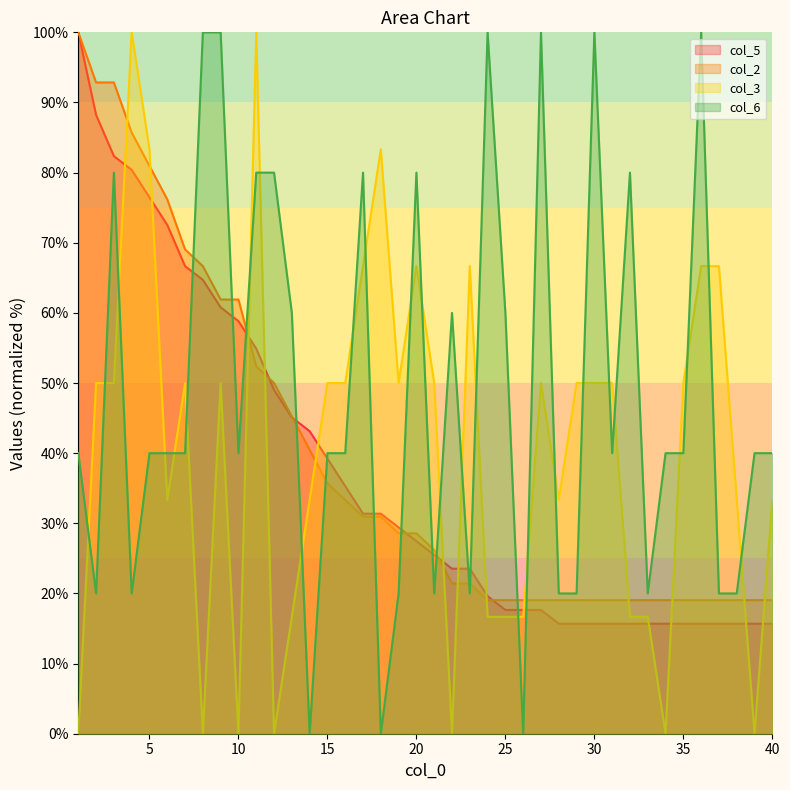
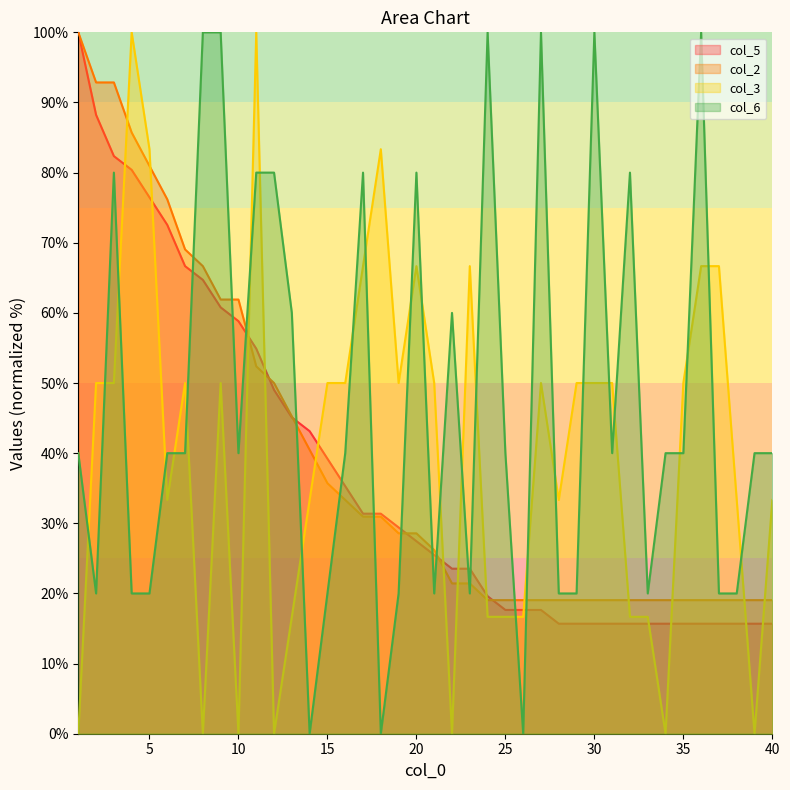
col_6, 5: 40% -> 20%
col_6, 15: 40% -> 20%
col_6, 25: 60% -> 40%
